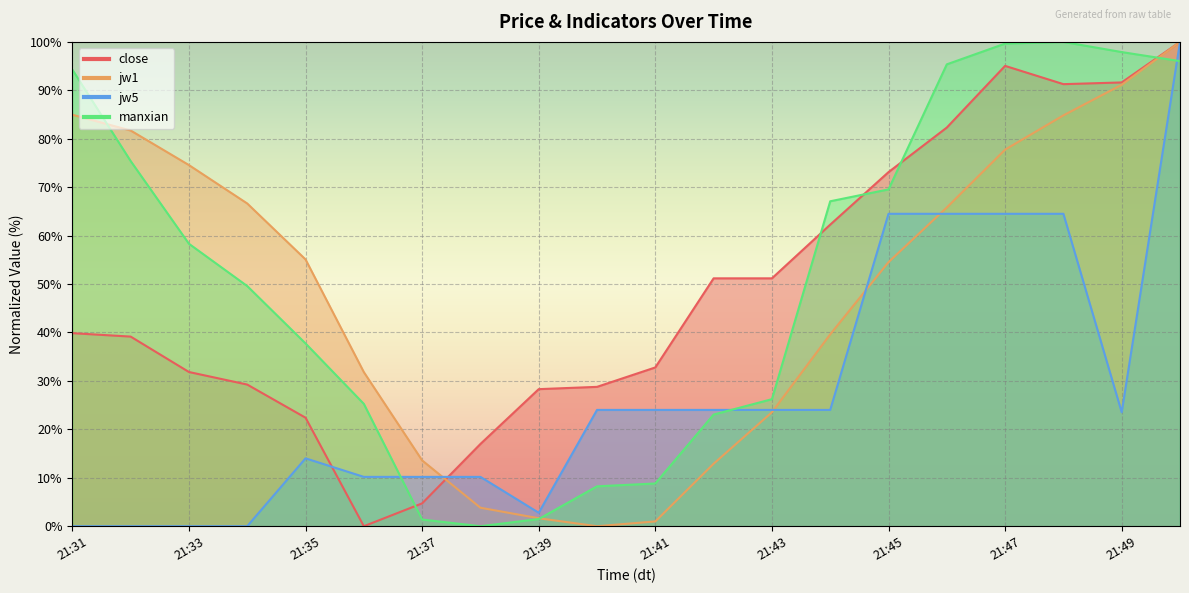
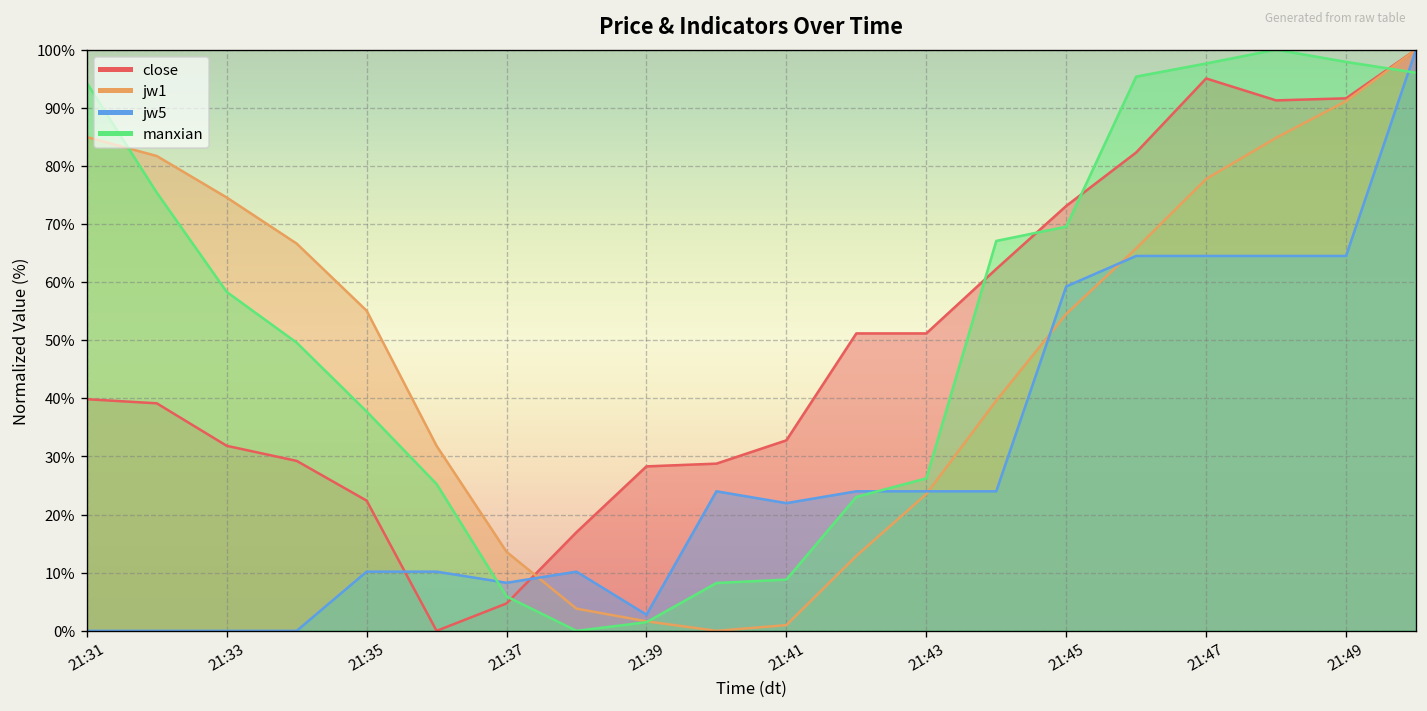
jw5, 21:35: 14% -> 10%
jw5, 21:37: 10% -> 8%
manxian, 21:37: 1% -> 6%
jw5, 21:41: 24% -> 22%
jw5, 21:45: 65% -> 59%
manxian, 21:47: 100% -> 98%
jw5, 21:49: 24% -> 65%
